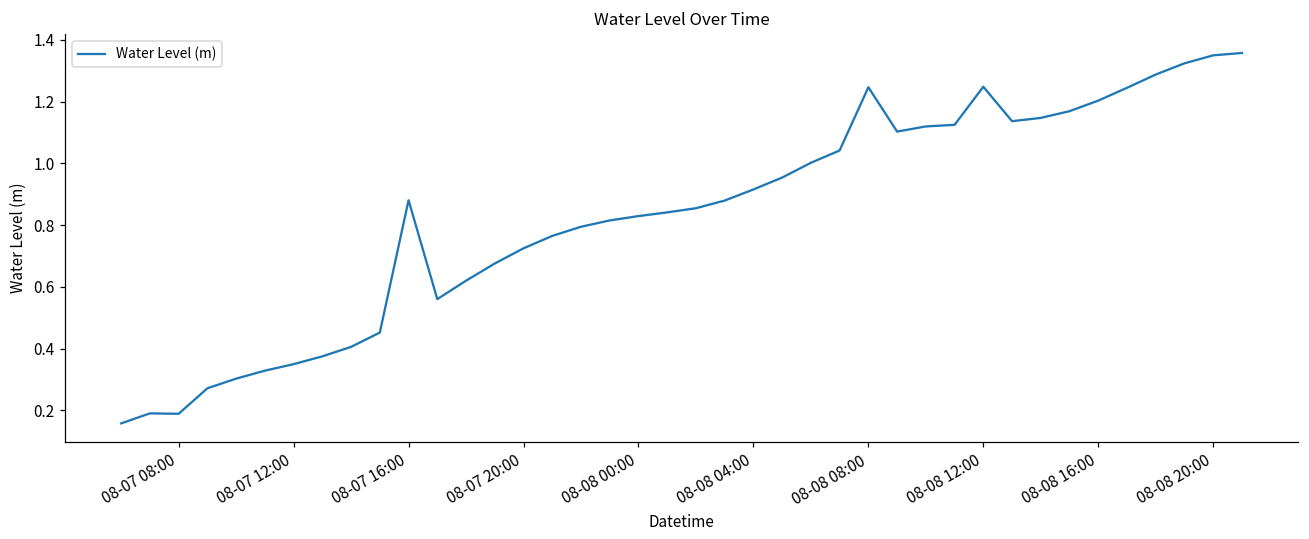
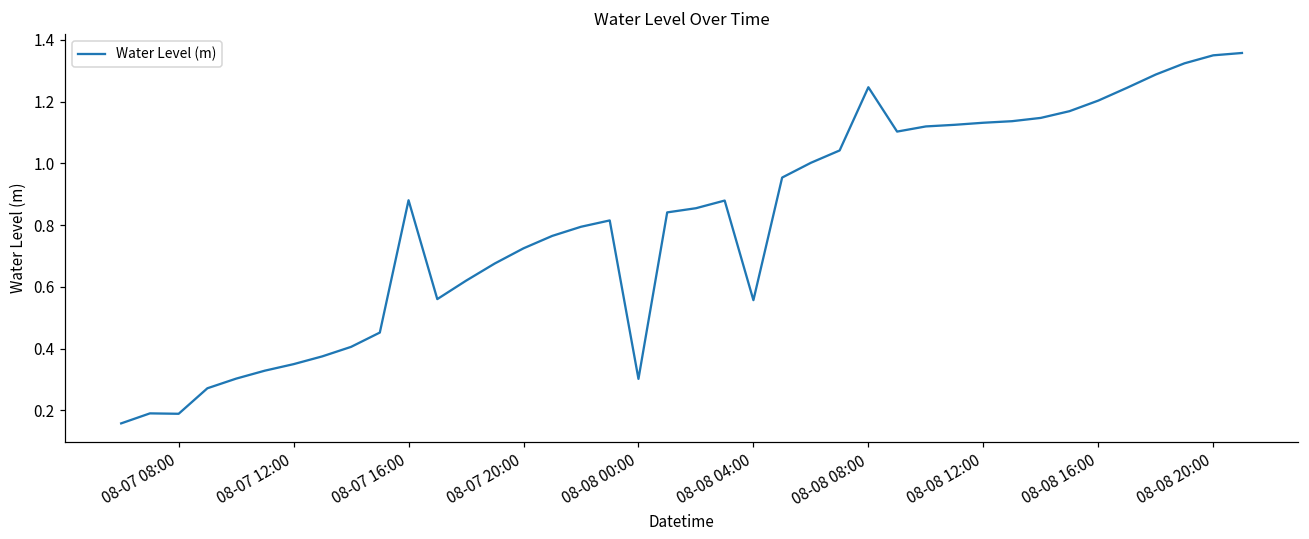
08-08 00:00: 0.83 -> 0.30
08-08 04:00: 0.92 -> 0.56
08-08 12:00: 1.25 -> 1.13
